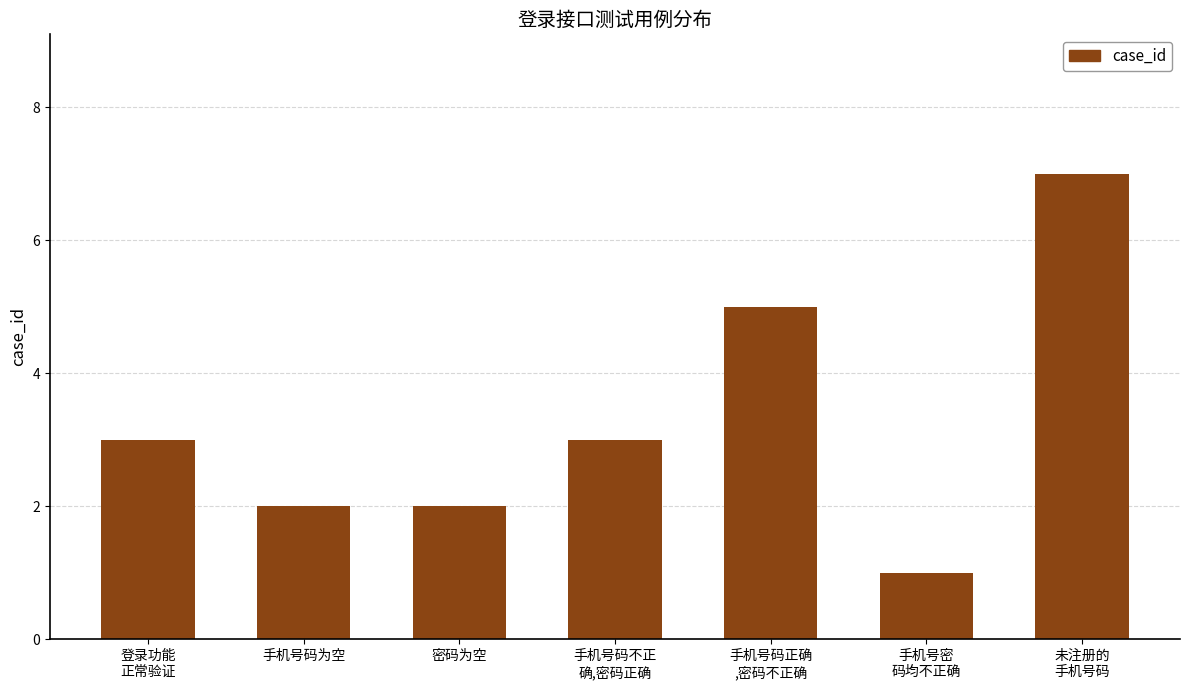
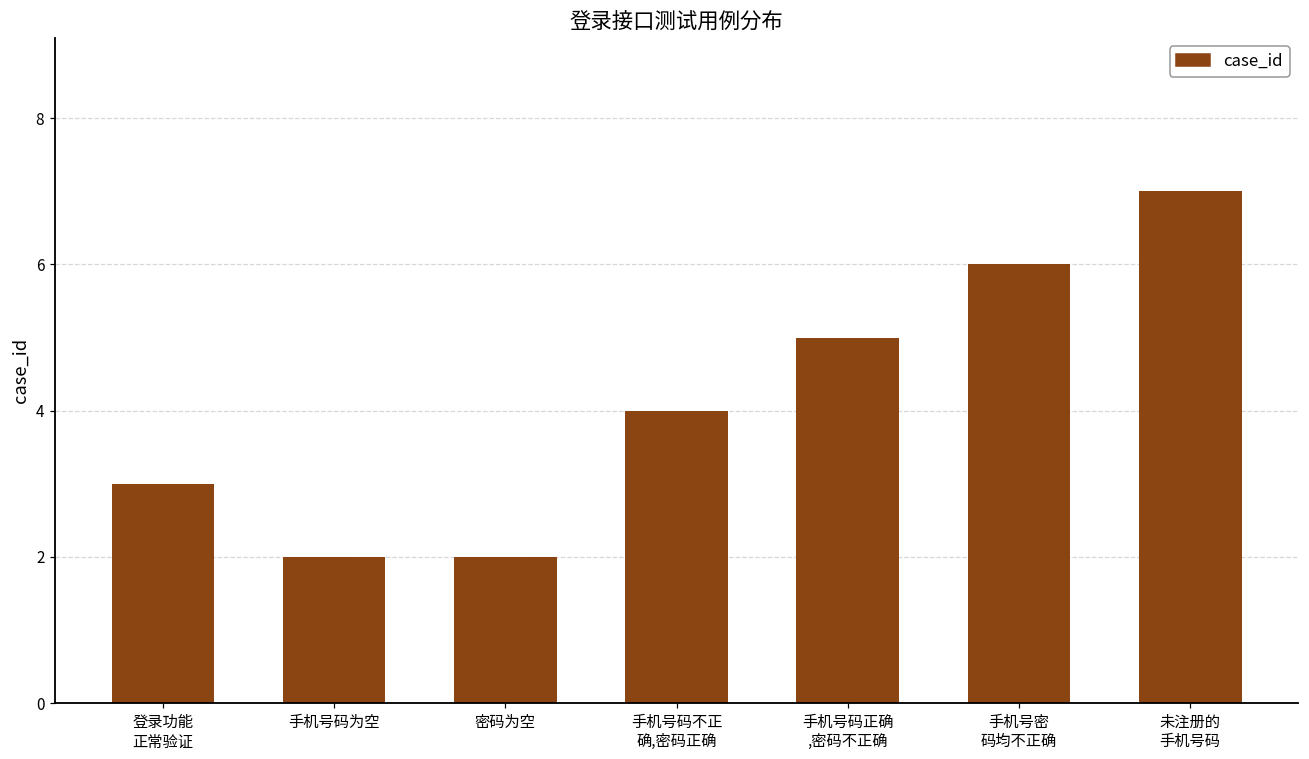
手机号码不正 确,密码正确: 3 -> 4
手机号密 码均不正确: 1 -> 6
